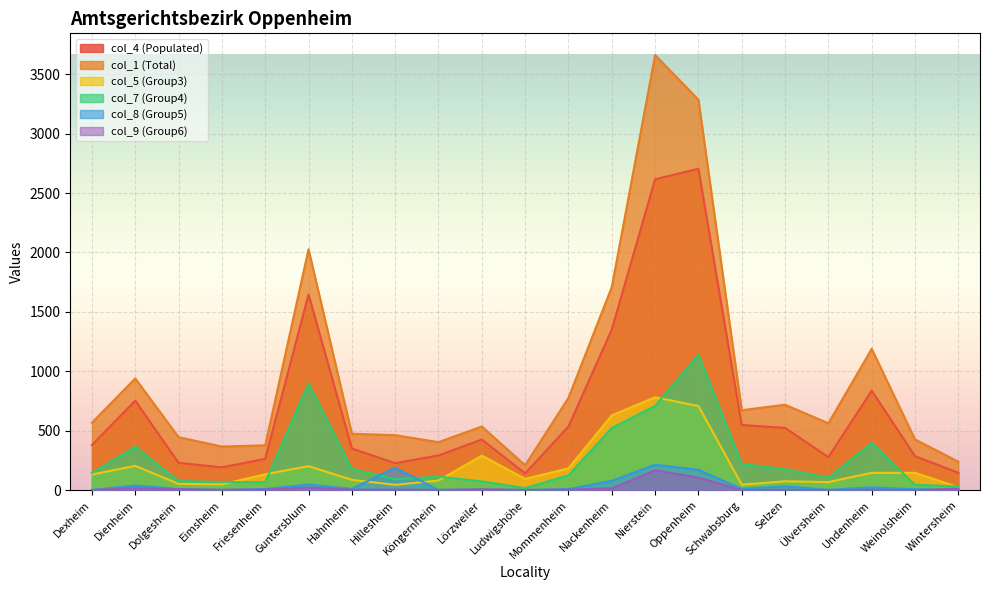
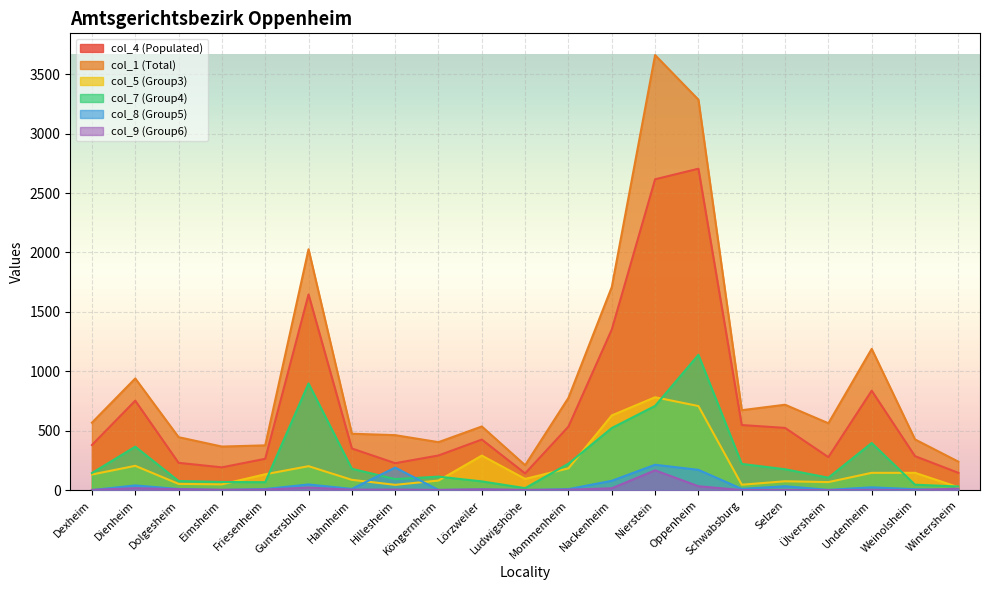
col_7 (Group4), Mommenheim: 130 -> 220
col_9 (Group6), Oppenheim: 110 -> 30
